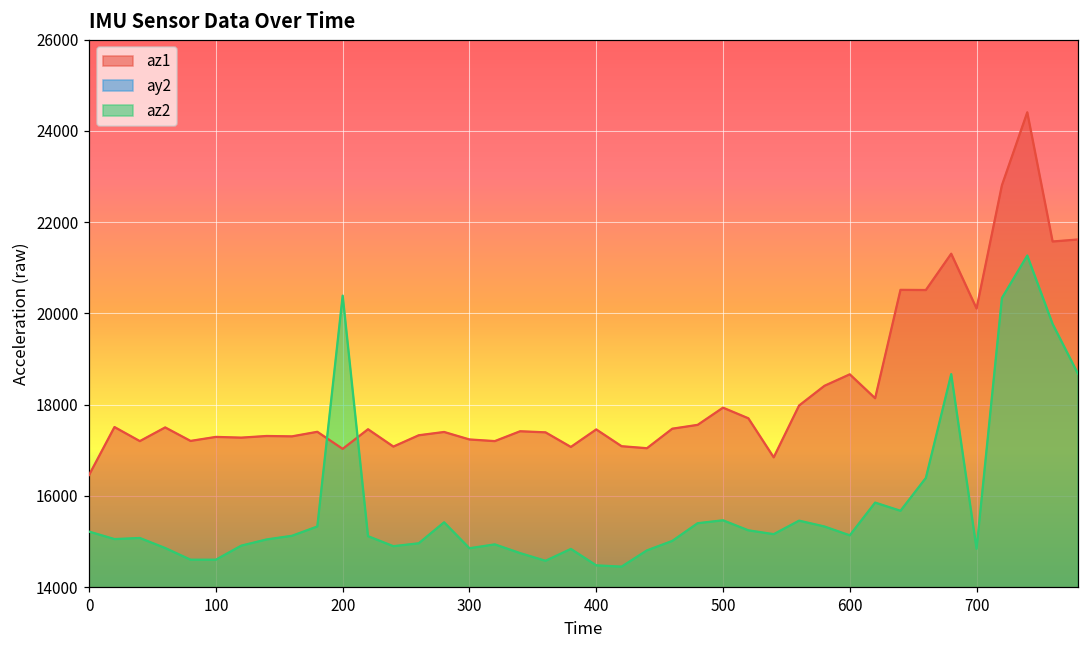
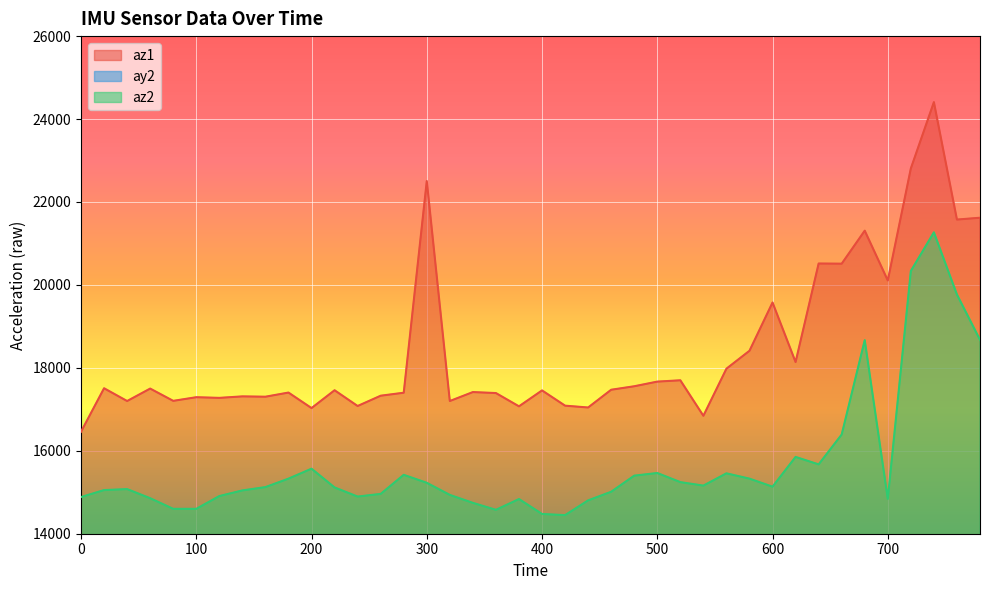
az2, 0: 15200 -> 14900
az2, 200: 20400 -> 15600
az1, 300: 17200 -> 22500
az2, 300: 14900 -> 15200
az1, 500: 17900 -> 17700
az1, 600: 18700 -> 19600
